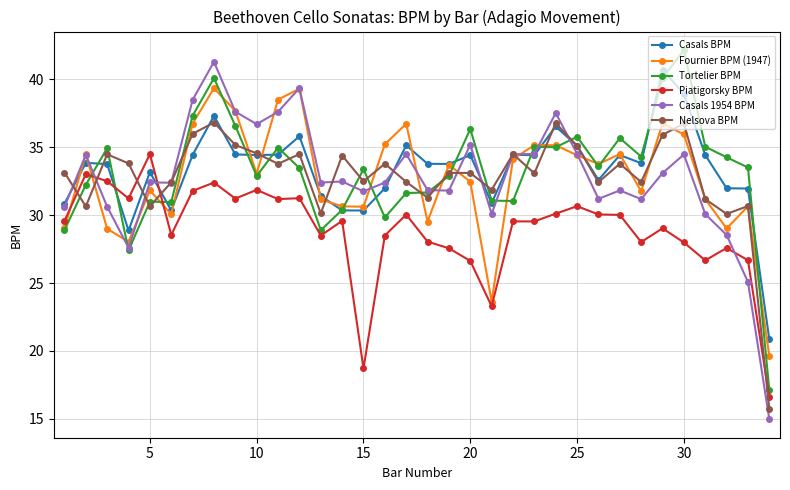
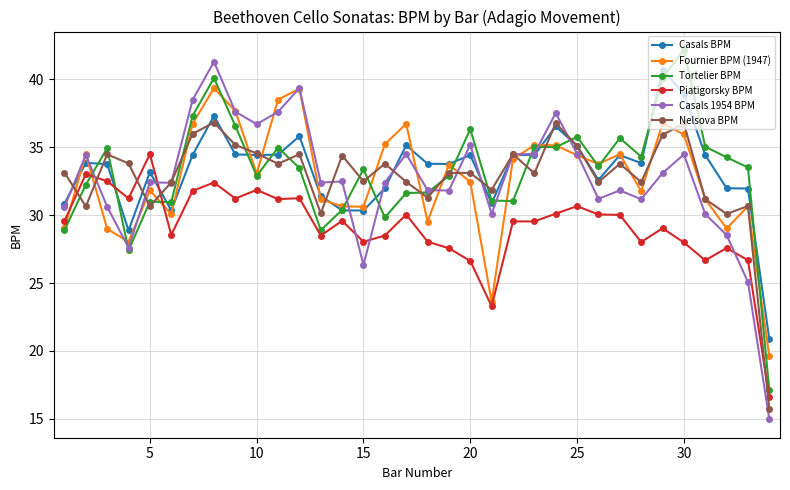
Piatigorsky BPM, 15: 18.7 -> 28.0
Casals 1954 BPM, 15: 31.8 -> 26.3
